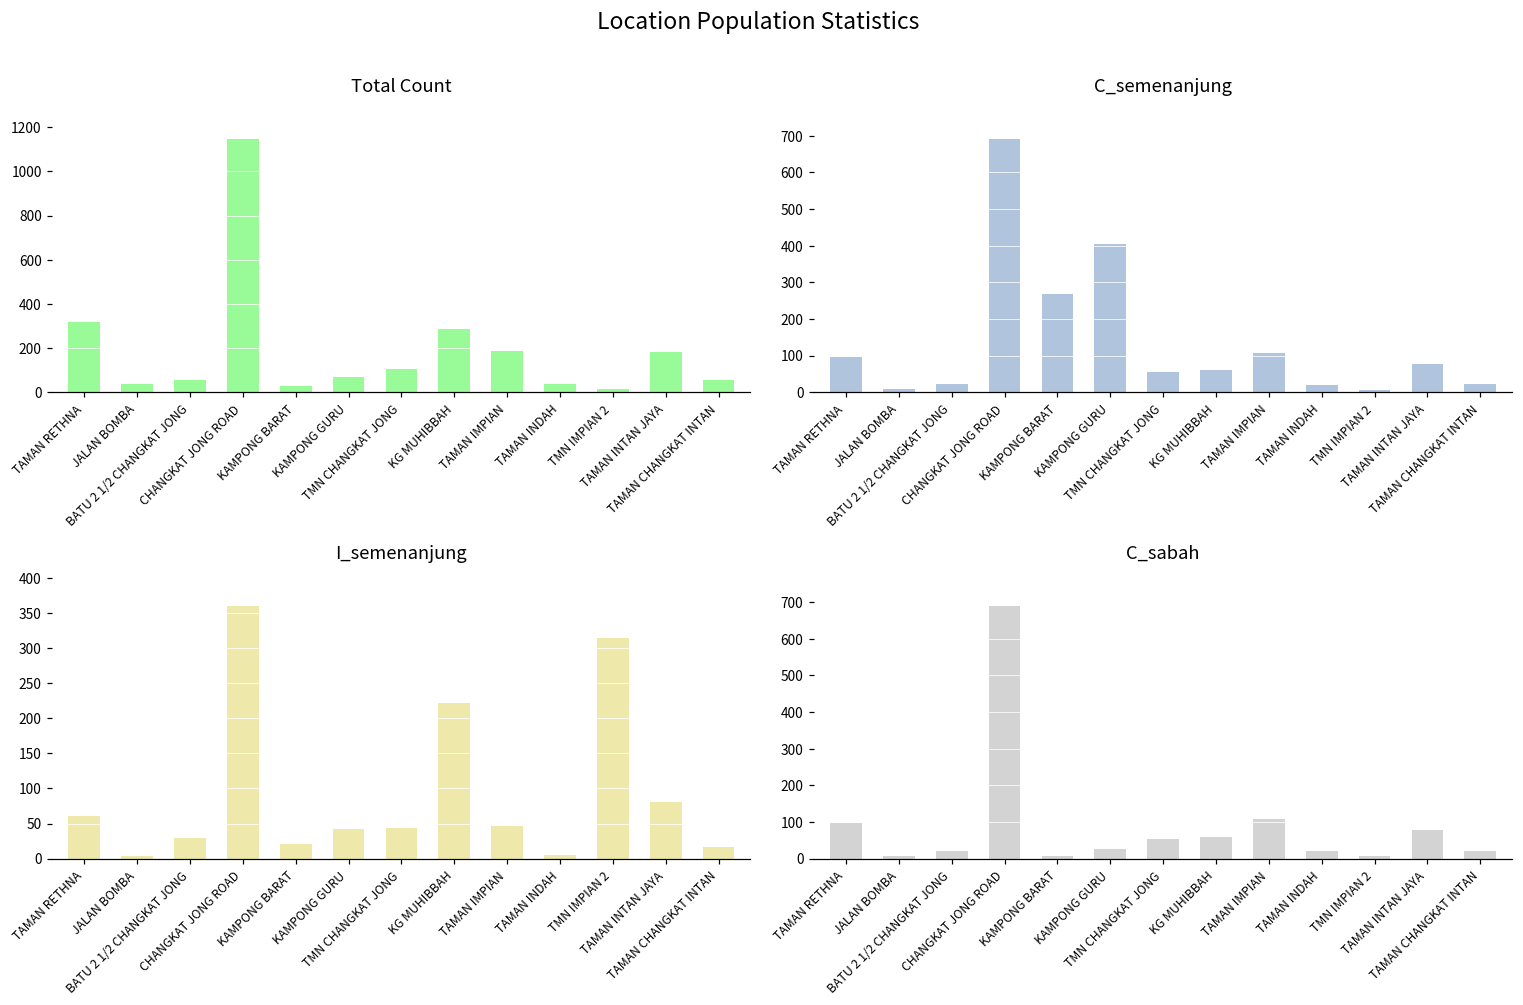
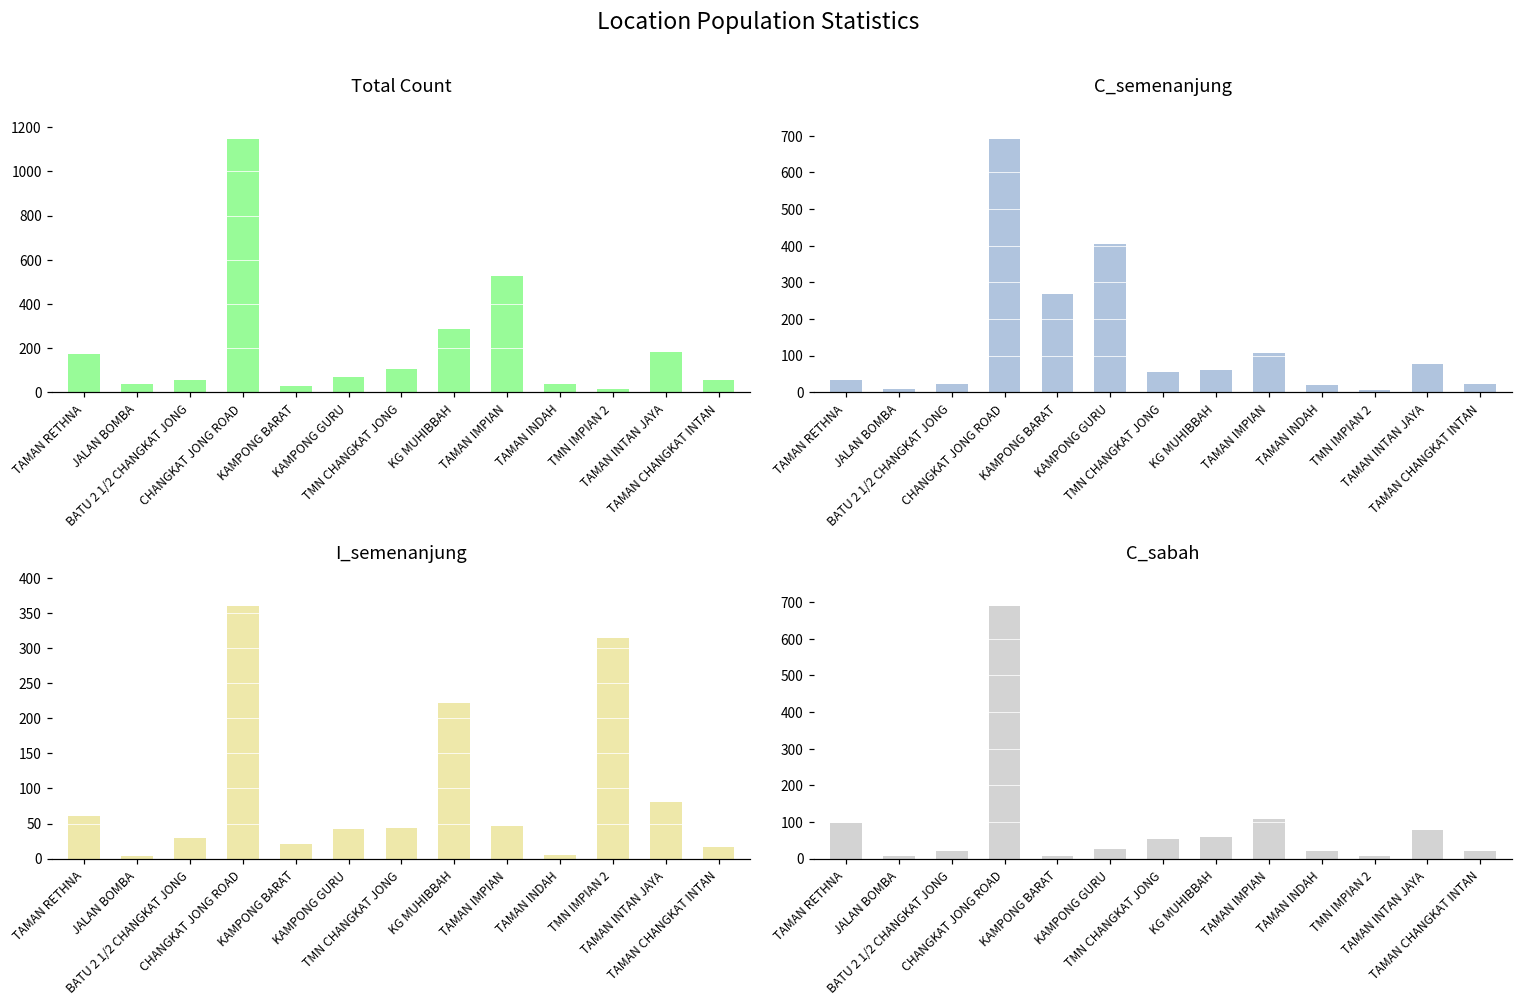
Total Count, TAMAN RETHNA: 320 -> 170
Total Count, TAMAN IMPIAN: 190 -> 530
C_semenanjung, TAMAN RETHNA: 100 -> 30
